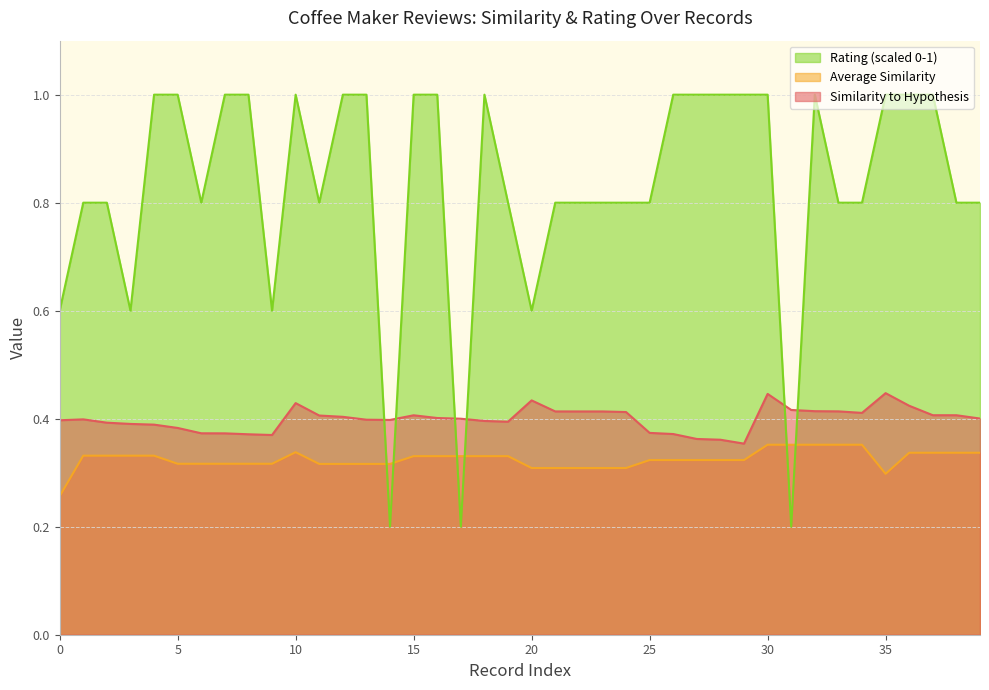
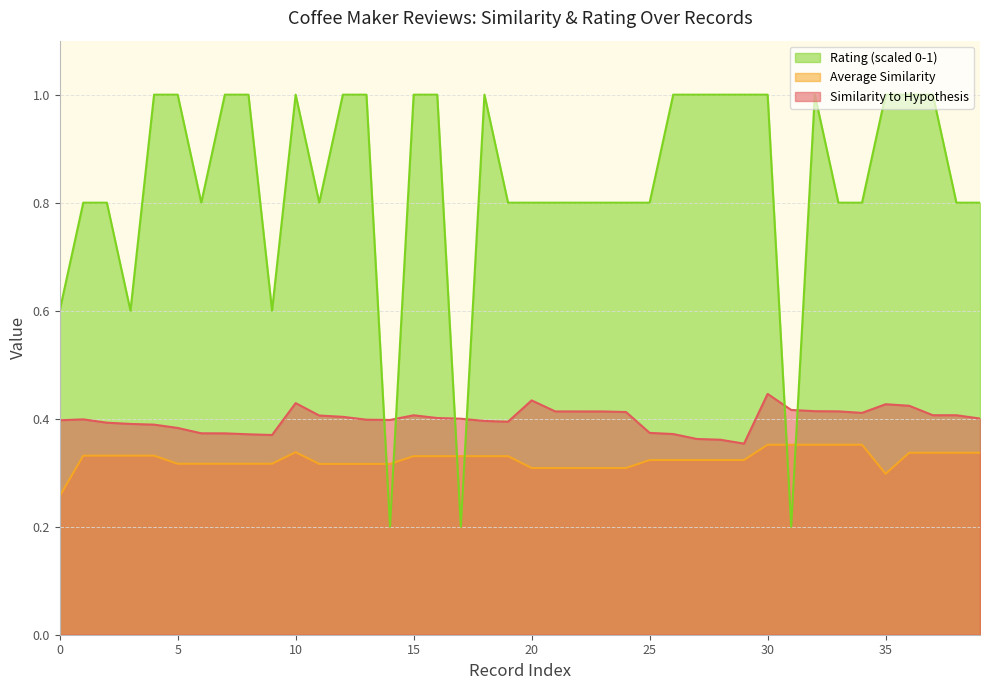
Rating (scaled 0-1), 20: 0.60 -> 0.80
Similarity to Hypothesis, 35: 0.45 -> 0.43
